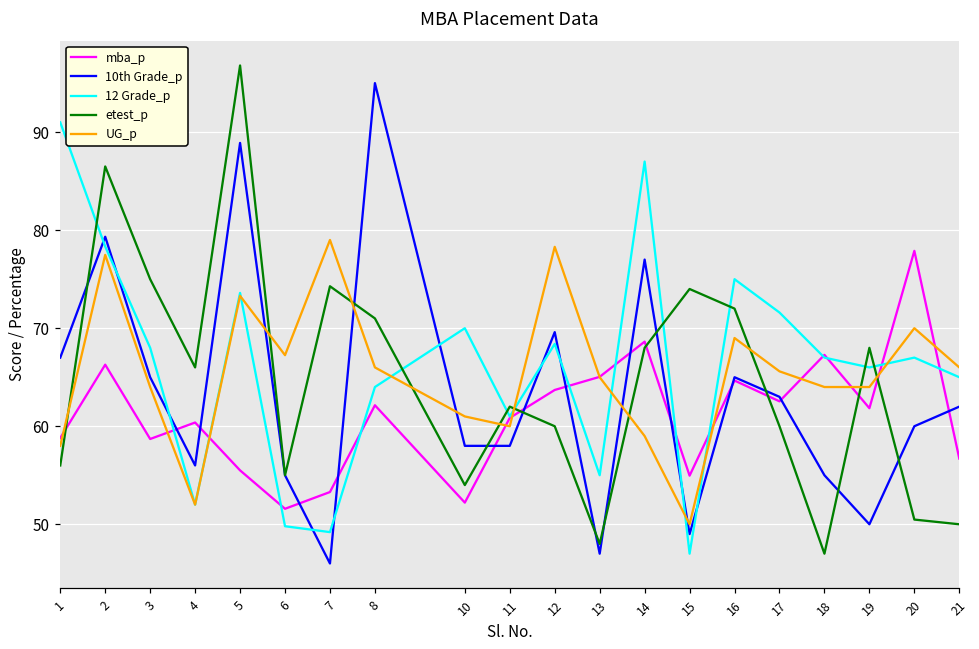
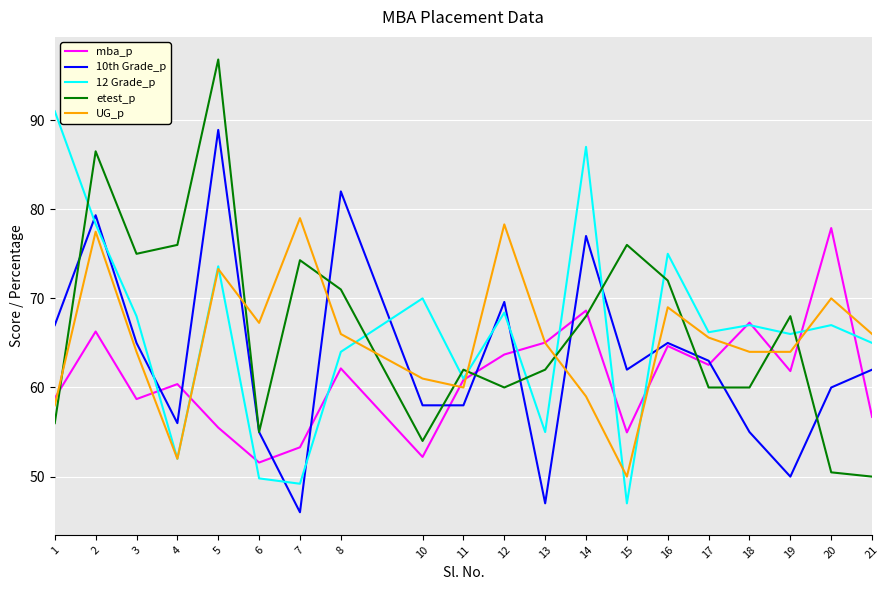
etest_p, 4: 66 -> 76
10th Grade_p, 8: 95 -> 82
etest_p, 13: 48 -> 62
10th Grade_p, 15: 49 -> 62
etest_p, 15: 74 -> 76
12 Grade_p, 17: 72 -> 66
etest_p, 18: 47 -> 60
